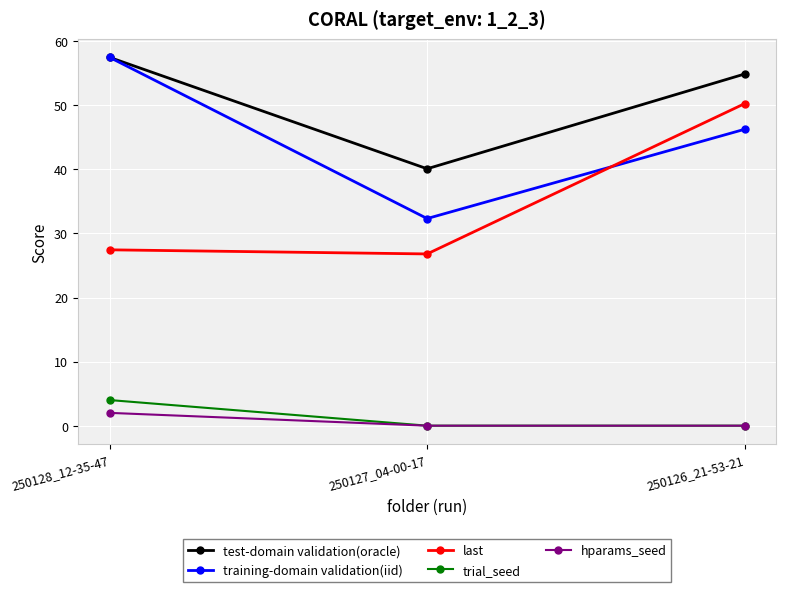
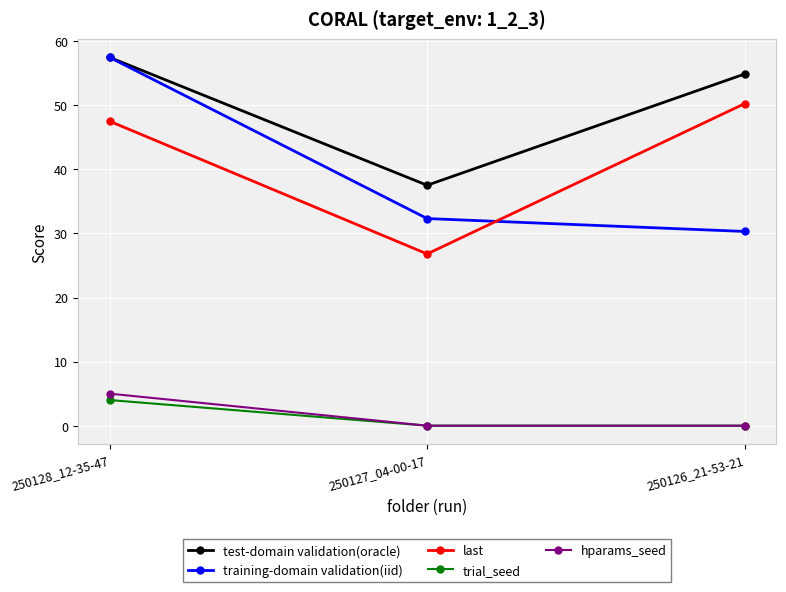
last, 250128_12-35-47: 27 -> 48
hparams_seed, 250128_12-35-47: 2 -> 5
test-domain validation(oracle), 250127_04-00-17: 40 -> 38
training-domain validation(iid), 250126_21-53-21: 46 -> 30
